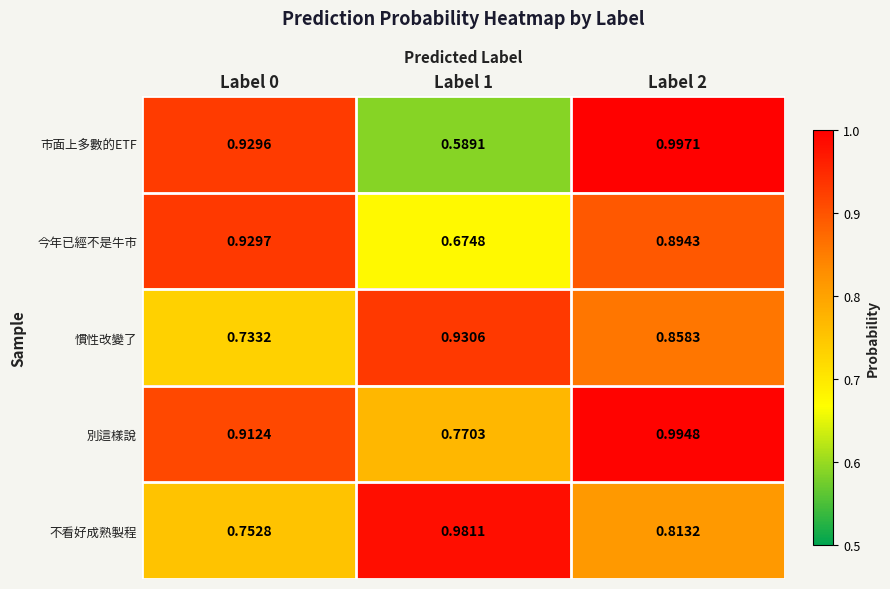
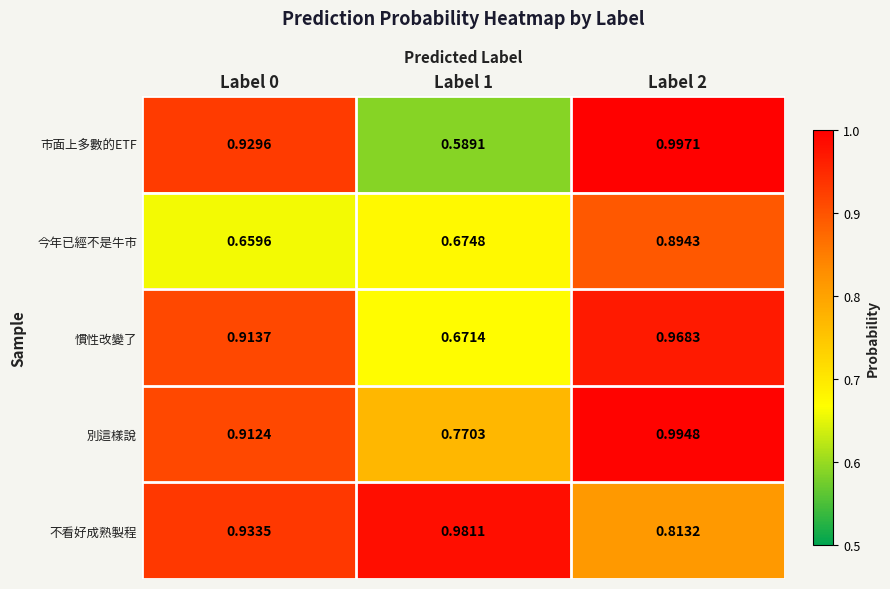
今年已經不是牛市, Label 0: 0.9297 -> 0.6596
慣性改變了, Label 0: 0.7332 -> 0.9137
慣性改變了, Label 1: 0.9306 -> 0.6714
慣性改變了, Label 2: 0.8583 -> 0.9683
不看好成熟製程, Label 0: 0.7528 -> 0.9335
